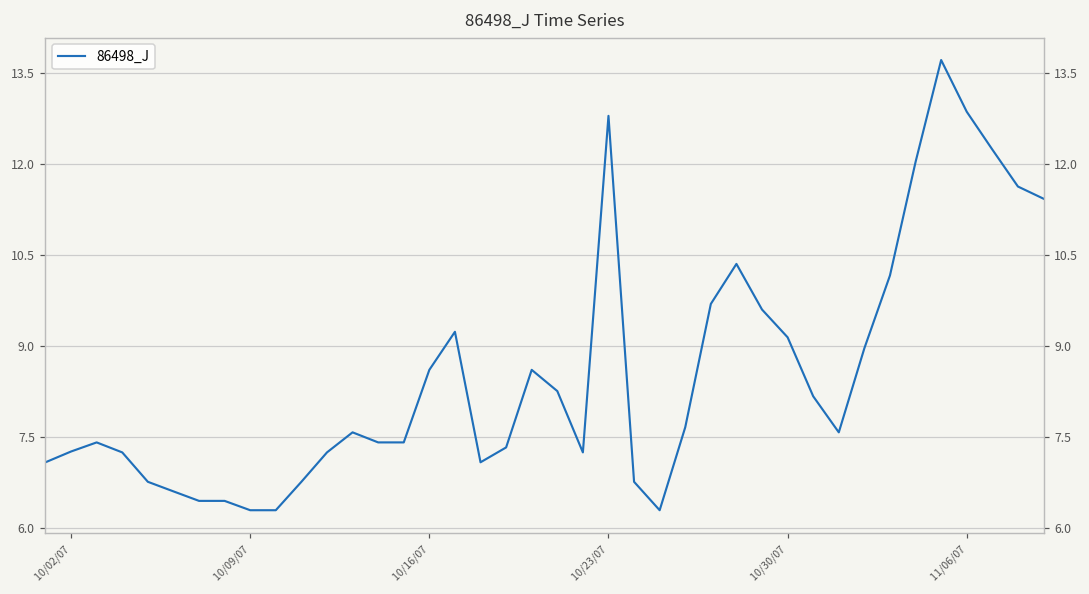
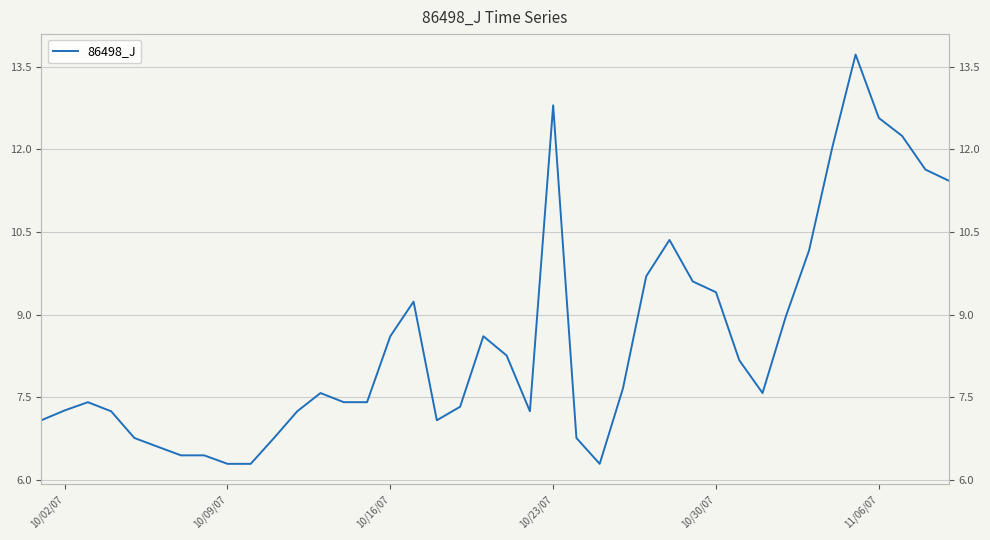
10/30/07: 9.1 -> 9.4
11/06/07: 12.9 -> 12.6
